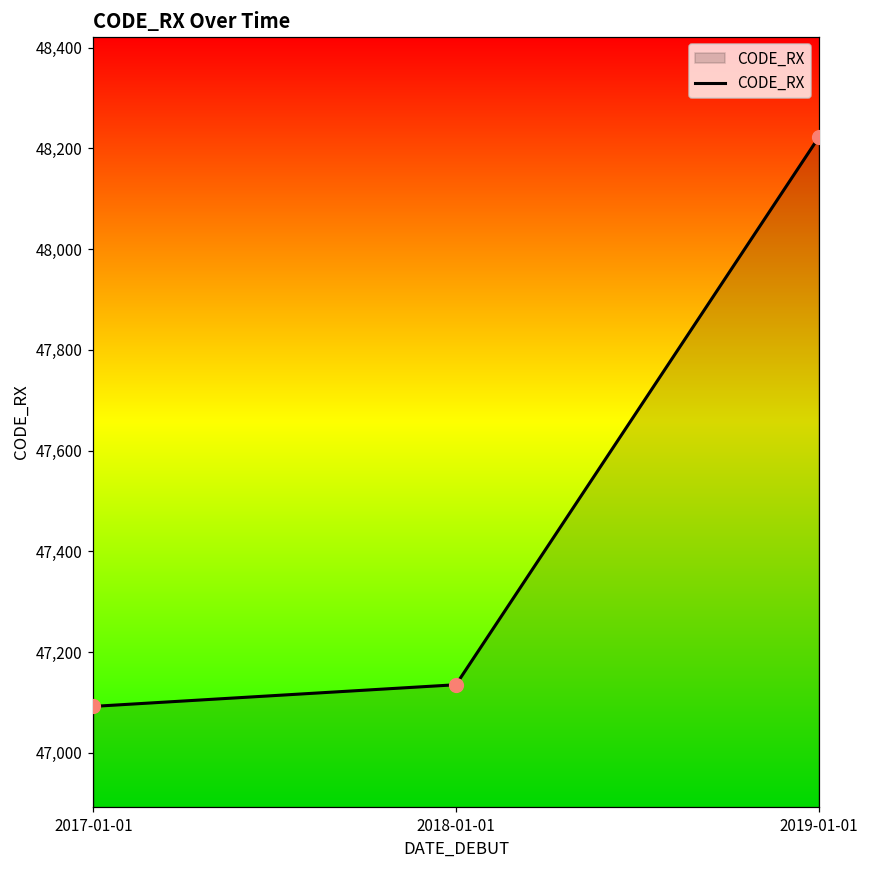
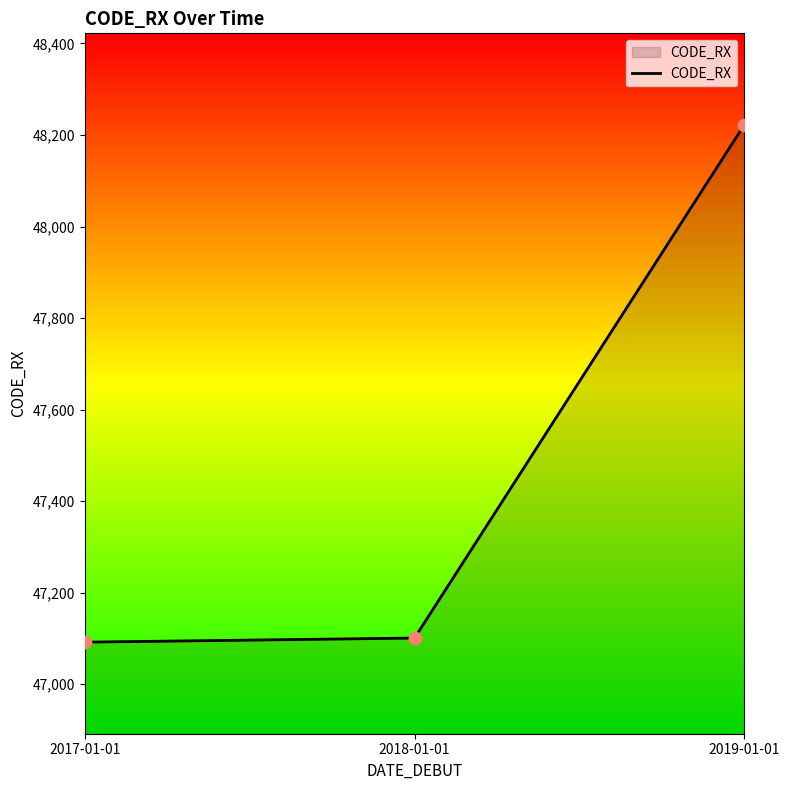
2018-01-01: 47,140 -> 47,100
